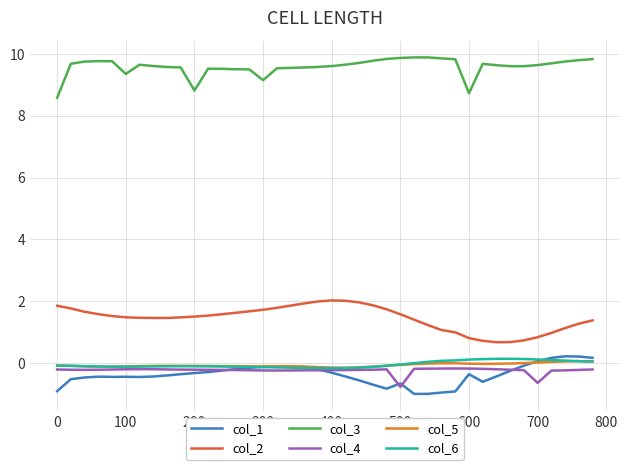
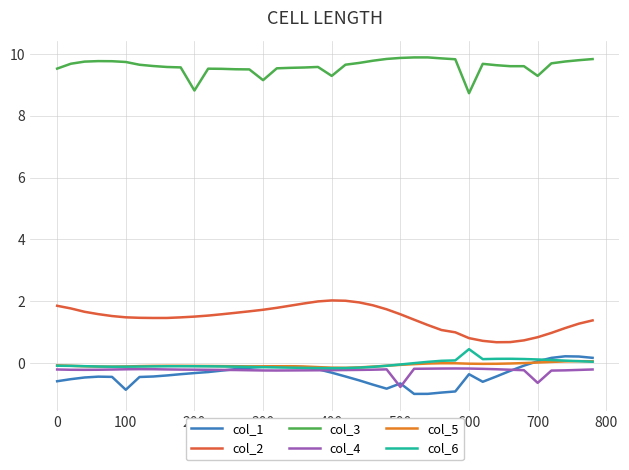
col_1, 0: -0.9 -> -0.6
col_3, 0: 8.6 -> 9.5
col_1, 100: -0.4 -> -0.9
col_3, 100: 9.4 -> 9.7
col_3, 400: 9.6 -> 9.3
col_6, 600: 0.1 -> 0.4
col_3, 700: 9.6 -> 9.3
